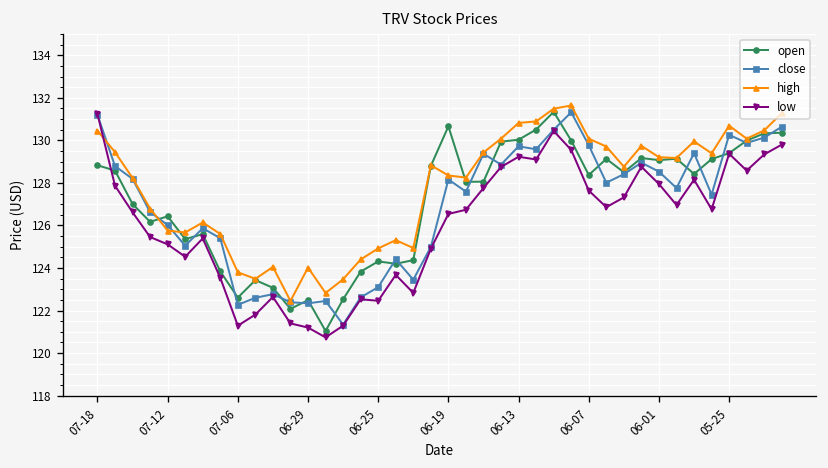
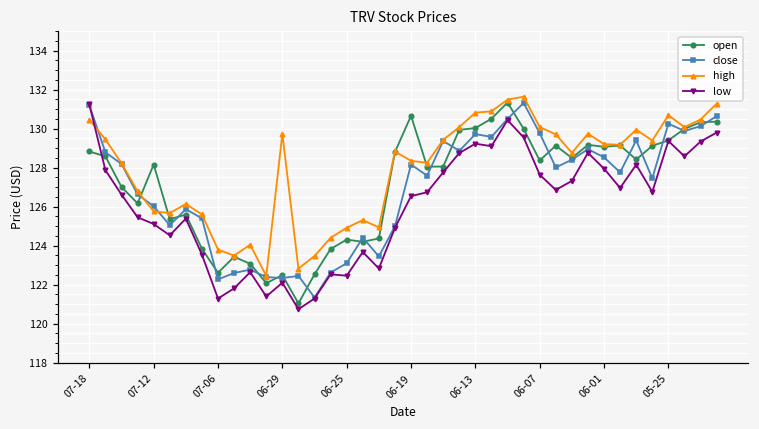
open, 07-12: 126.4 -> 128.2
high, 06-29: 124.0 -> 129.7
low, 06-29: 121.2 -> 122.1
